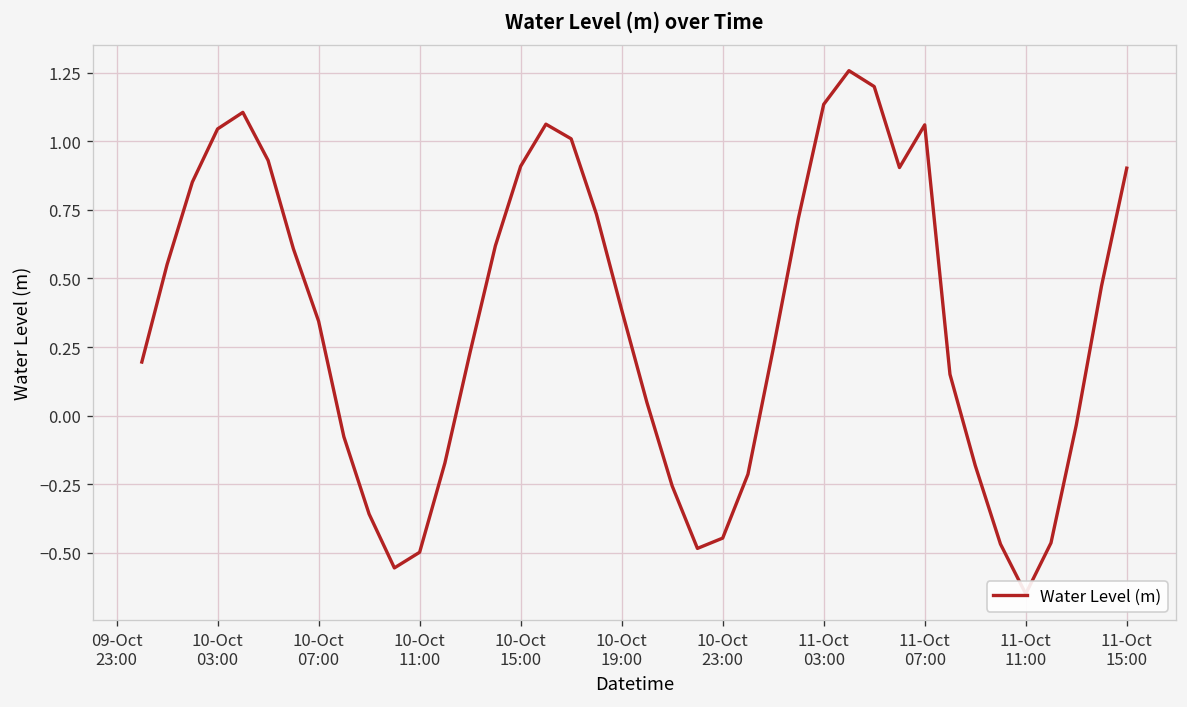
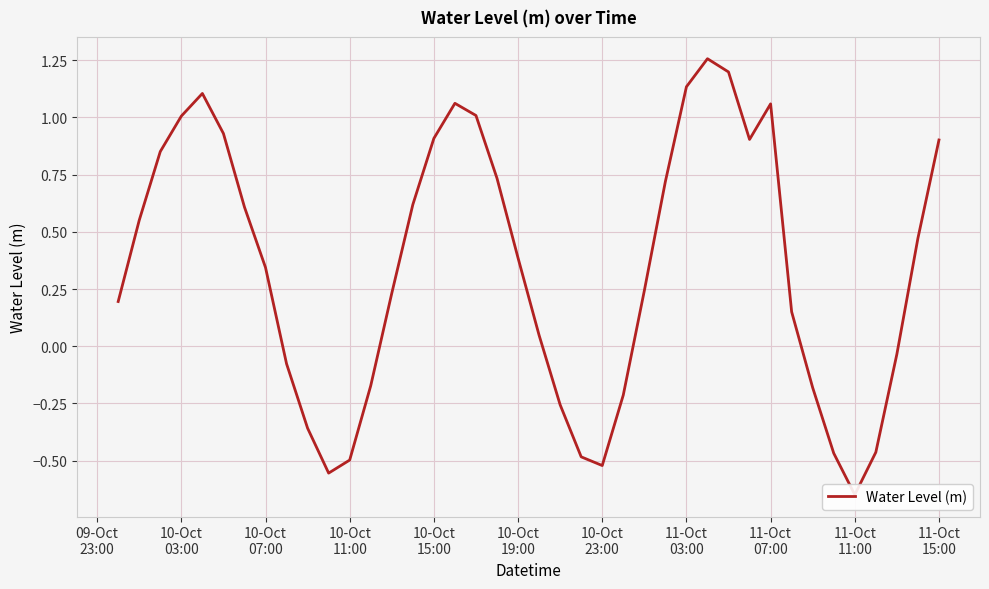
10-Oct 03:00: 1.04 -> 1.01
10-Oct 23:00: -0.45 -> -0.52
